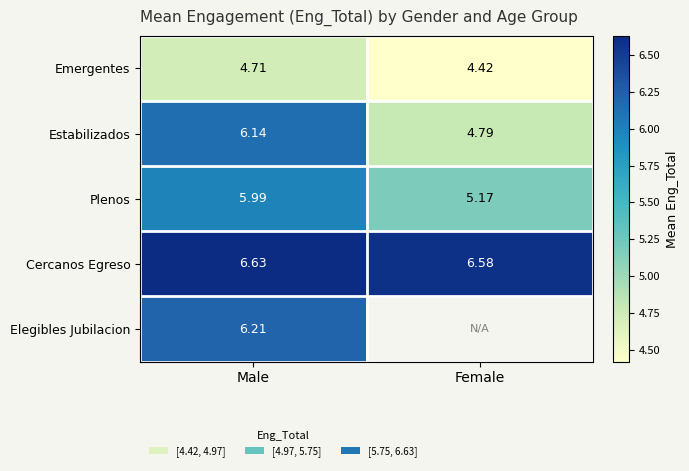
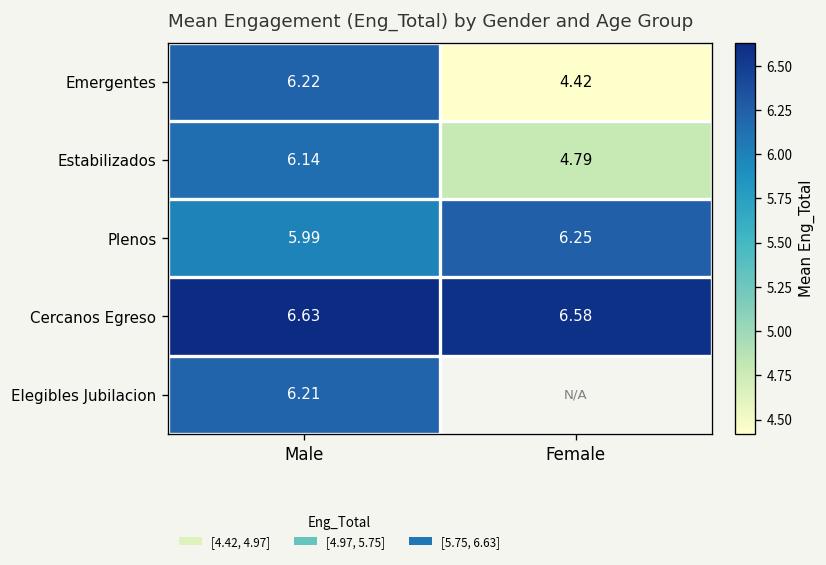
Emergentes, Male: 4.71 -> 6.22
Plenos, Female: 5.17 -> 6.25
